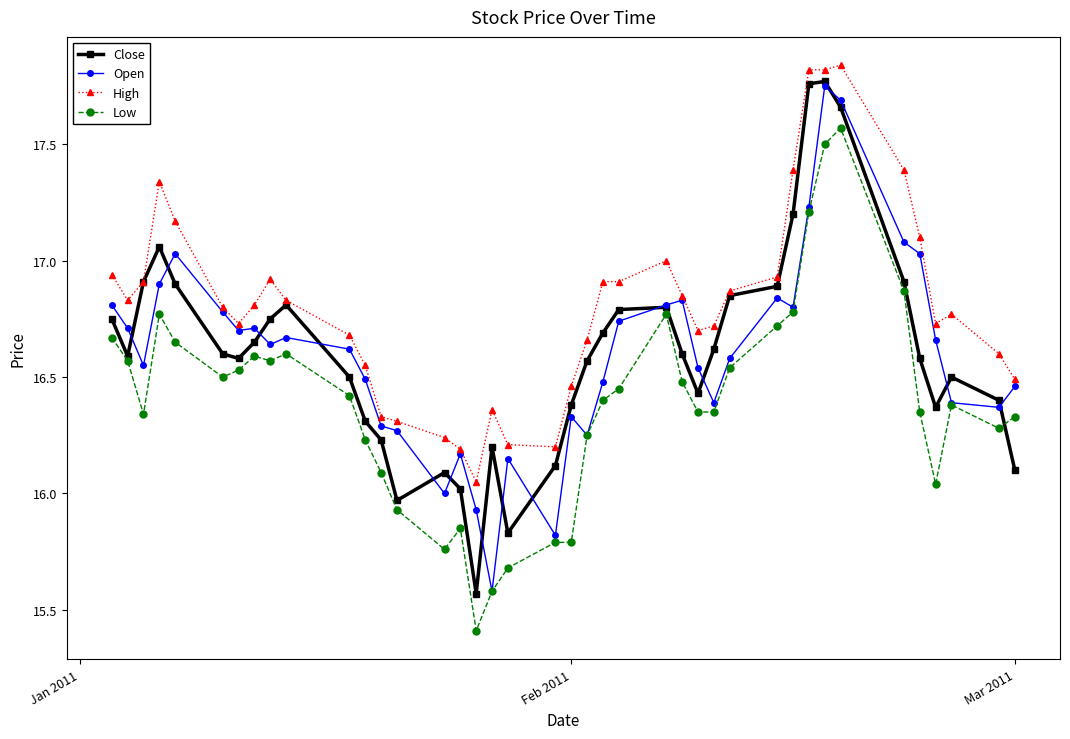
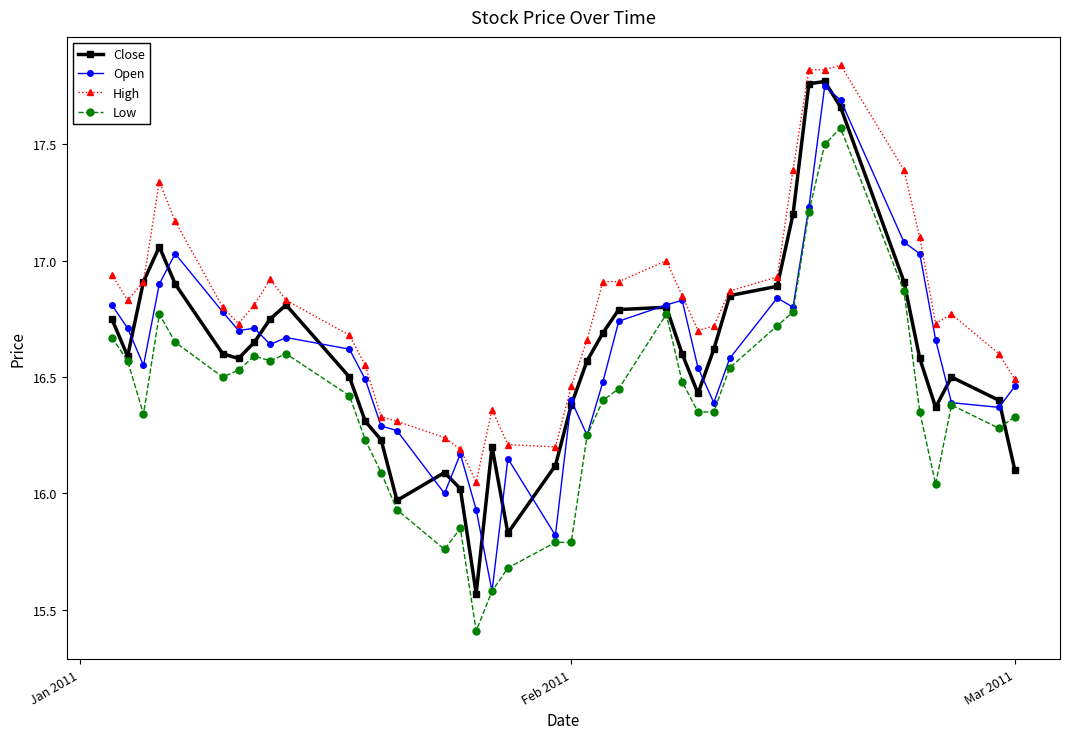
Open, Feb 2011: 16.33 -> 16.40
